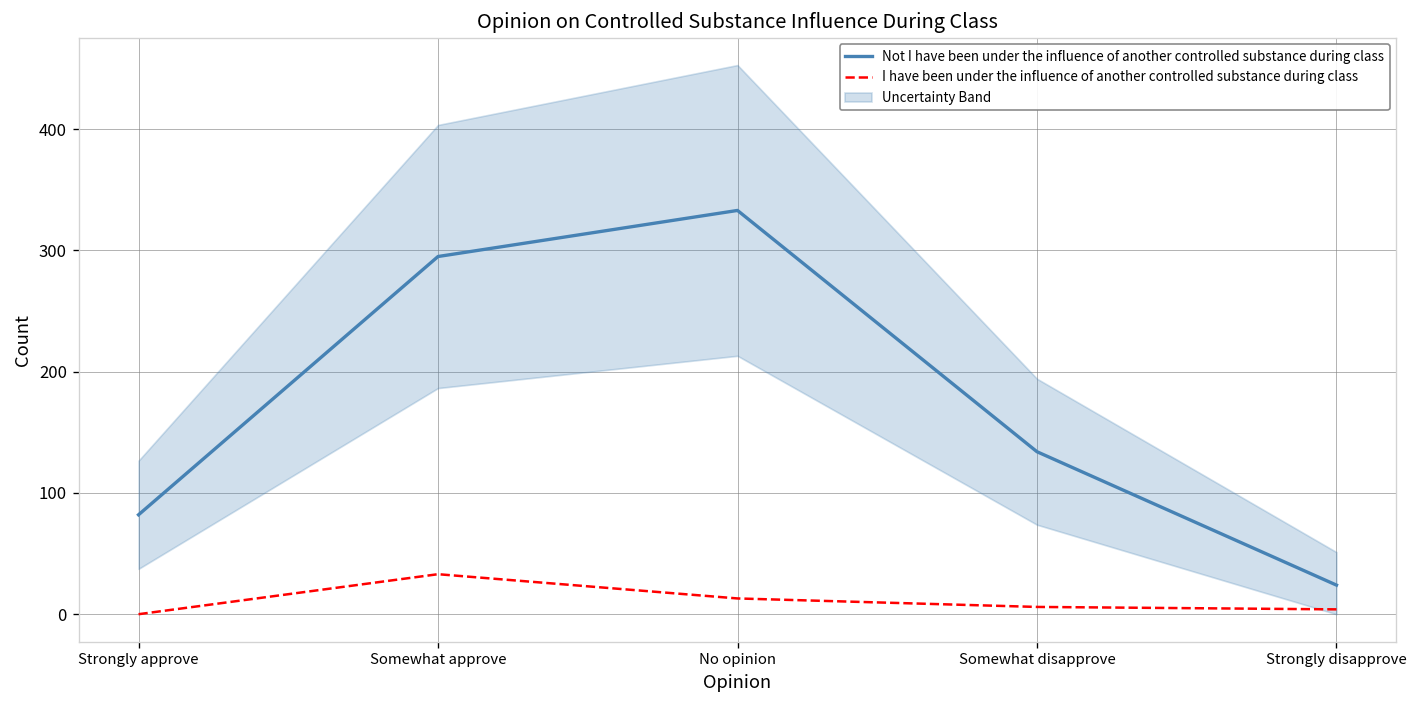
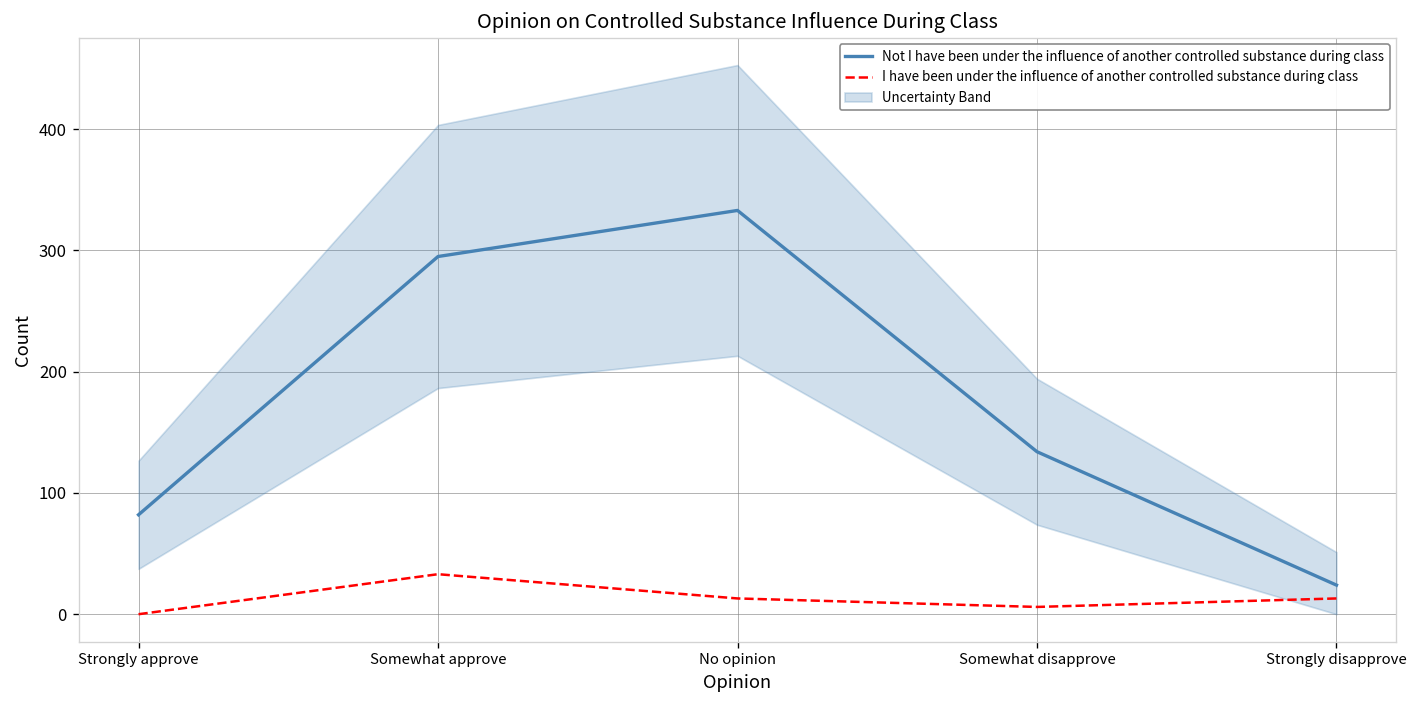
I have been under the influence of another controlled substance during class, Strongly disapprove: 4 -> 13
